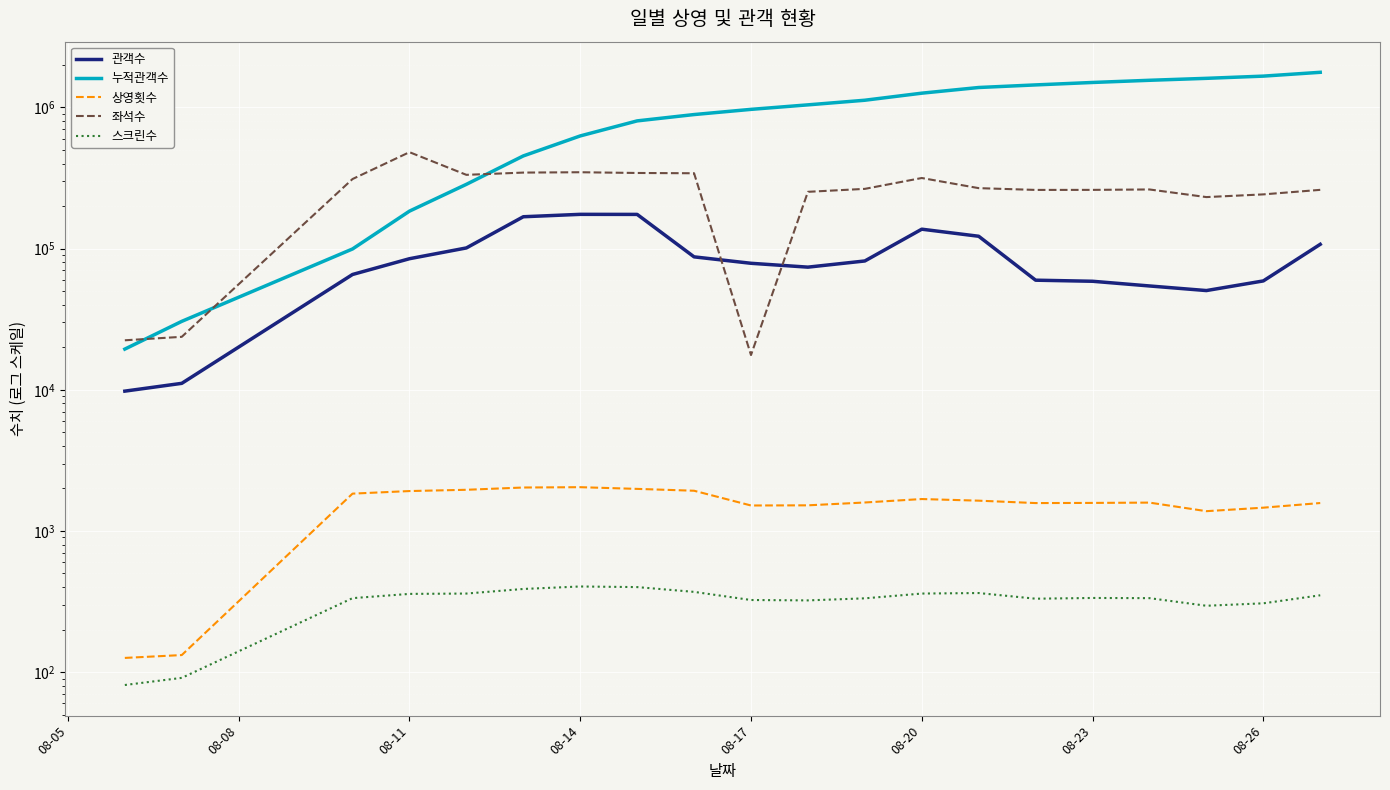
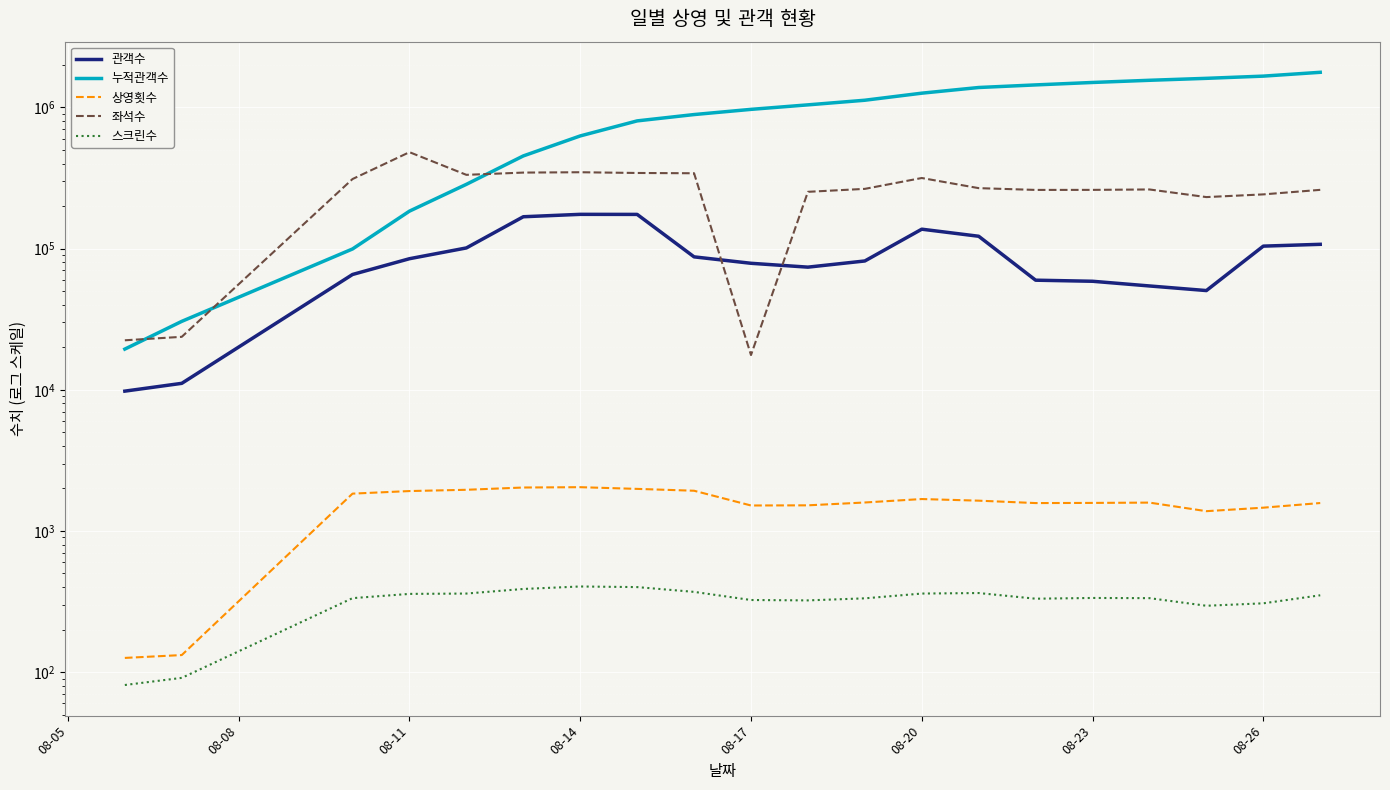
관객수, 08-26: 59000 -> 100000
